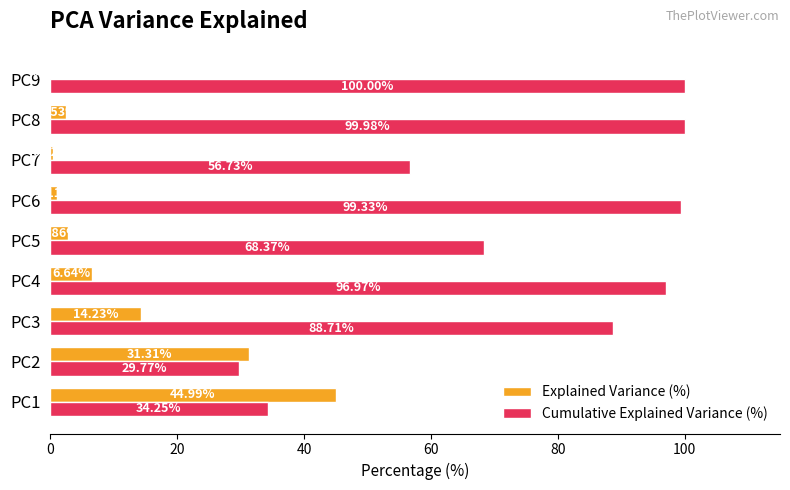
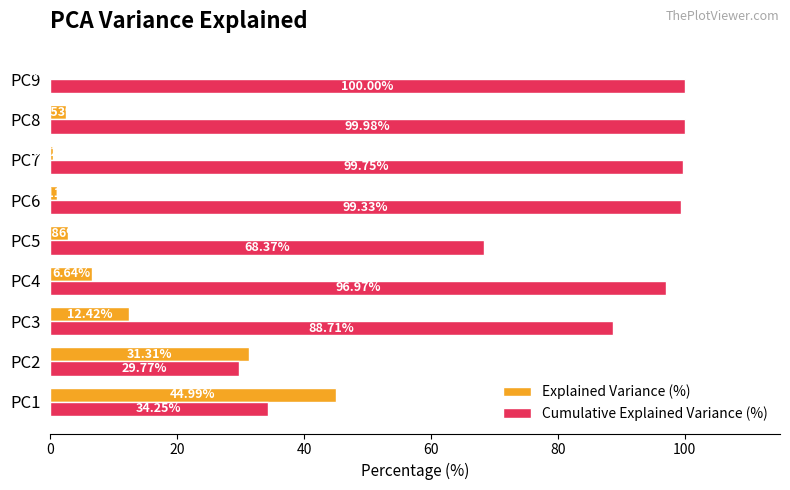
Cumulative Explained Variance (%), PC7: 56.73% -> 99.75%
Explained Variance (%), PC3: 14.23% -> 12.42%
